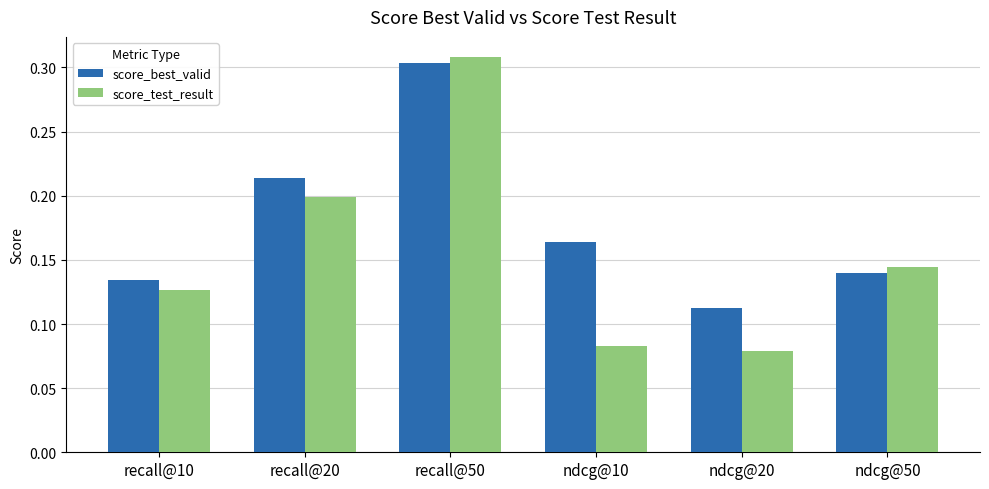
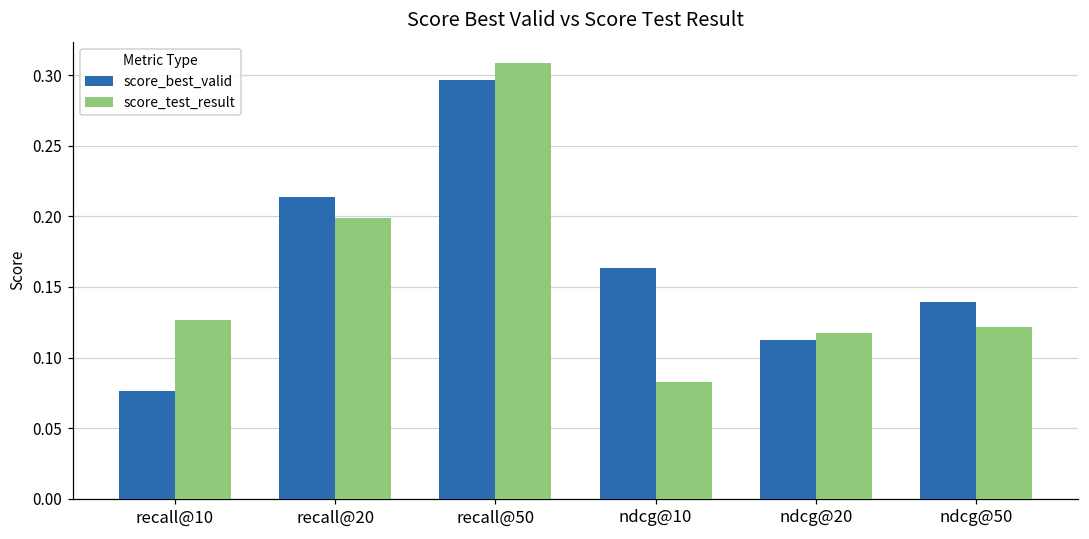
score_best_valid, recall@10: 0.135 -> 0.077
score_best_valid, recall@50: 0.303 -> 0.297
score_test_result, ndcg@20: 0.079 -> 0.118
score_test_result, ndcg@50: 0.144 -> 0.122
